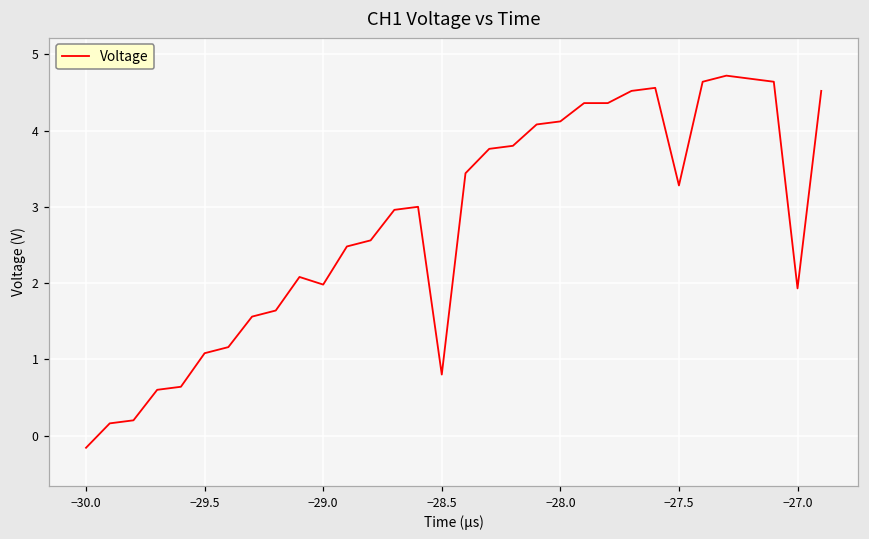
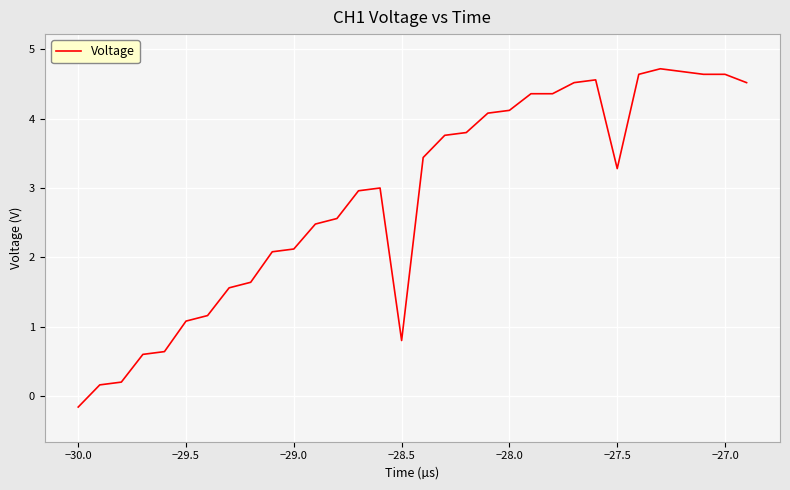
−29.0: 2.0 -> 2.1
−27.0: 1.9 -> 4.6
